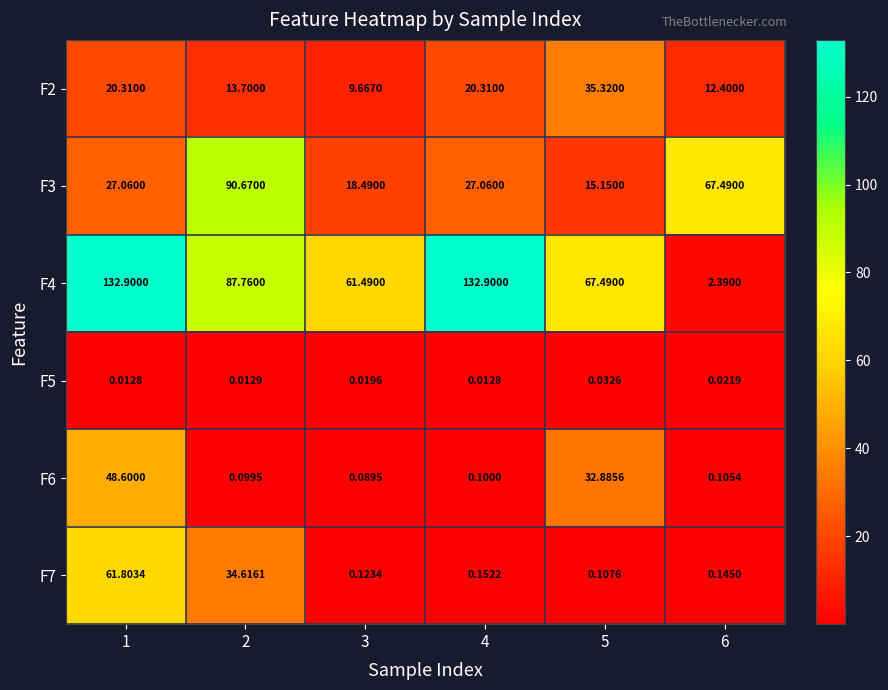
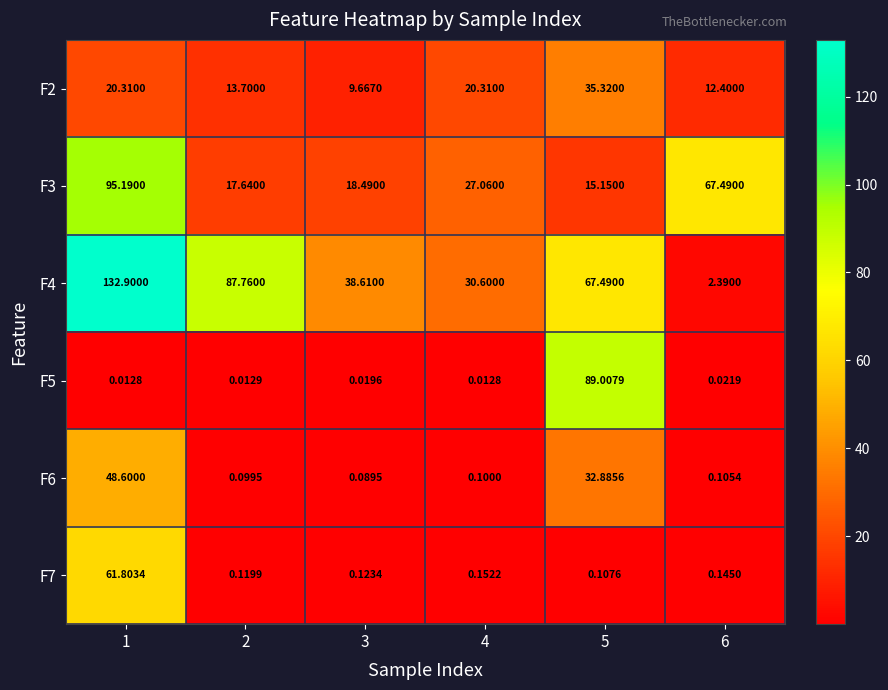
F3, 1: 27.0600 -> 95.1900
F3, 2: 90.6700 -> 17.6400
F4, 3: 61.4900 -> 38.6100
F4, 4: 132.9000 -> 30.6000
F5, 5: 0.0326 -> 89.0079
F7, 2: 34.6161 -> 0.1199
